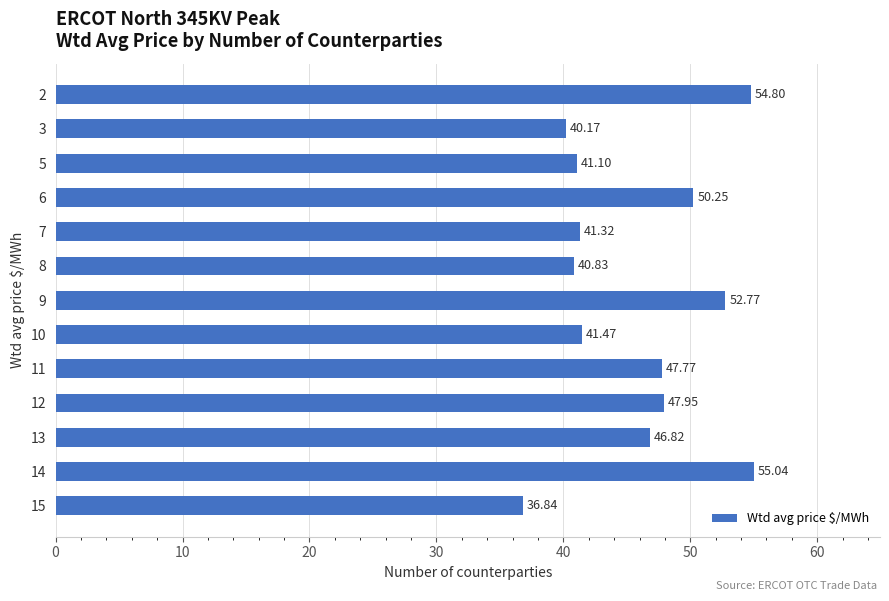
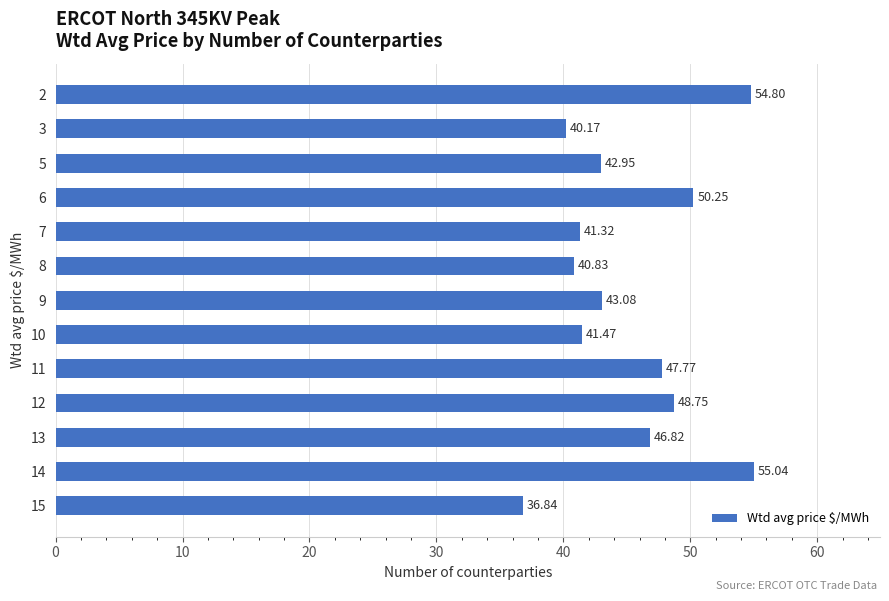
5: 41.10 -> 42.95
9: 52.77 -> 43.08
12: 47.95 -> 48.75
